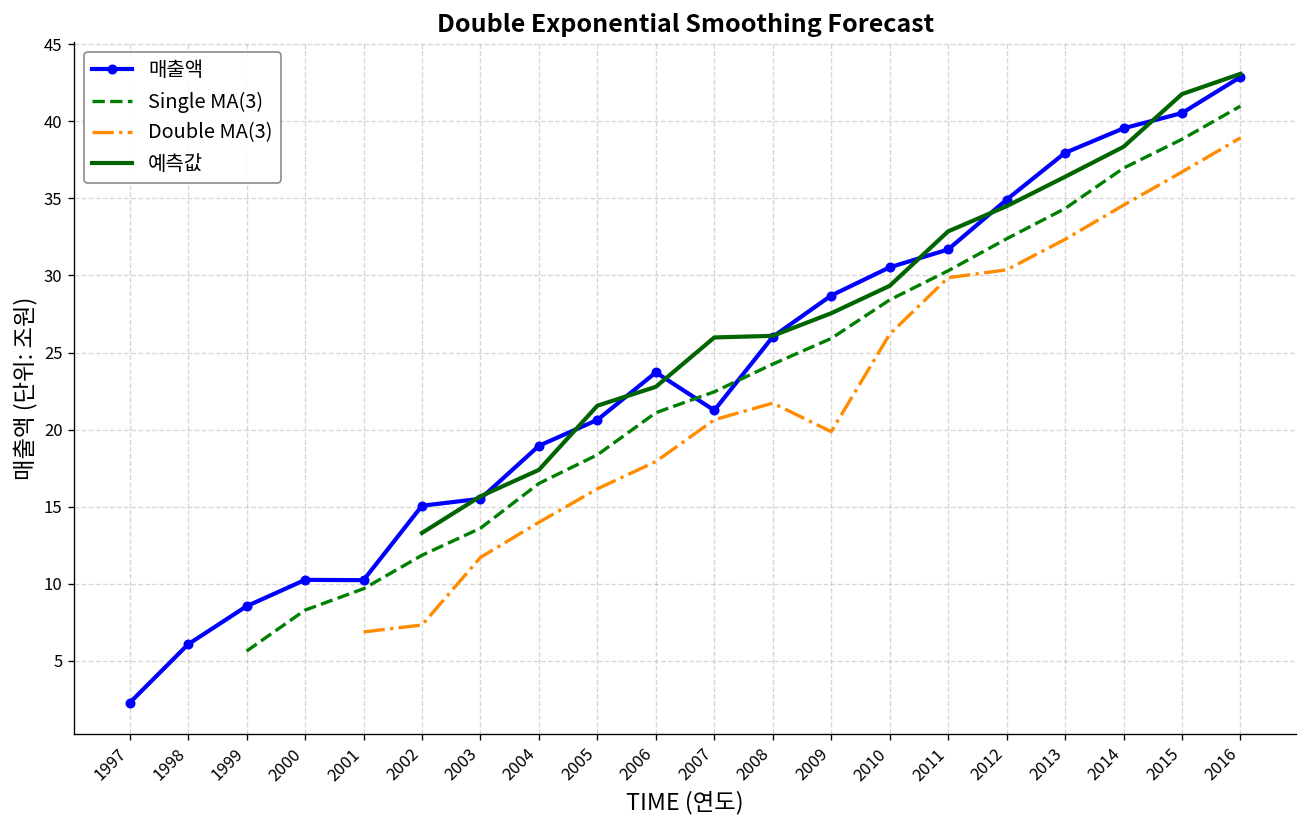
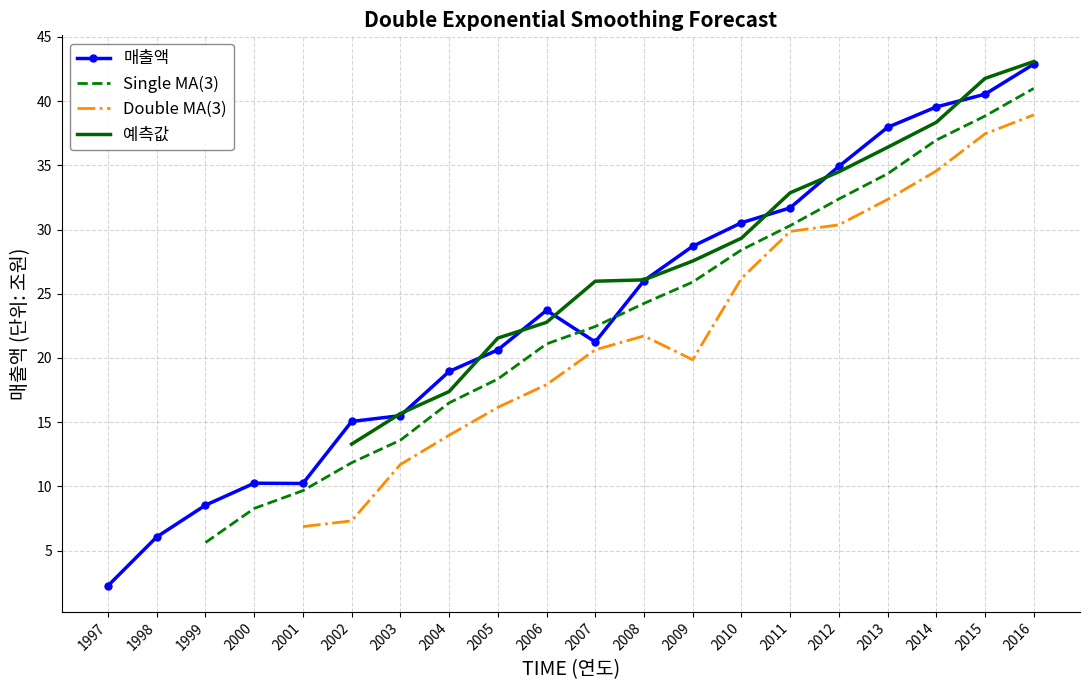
Double MA(3), 2015: 36.7 -> 37.5
